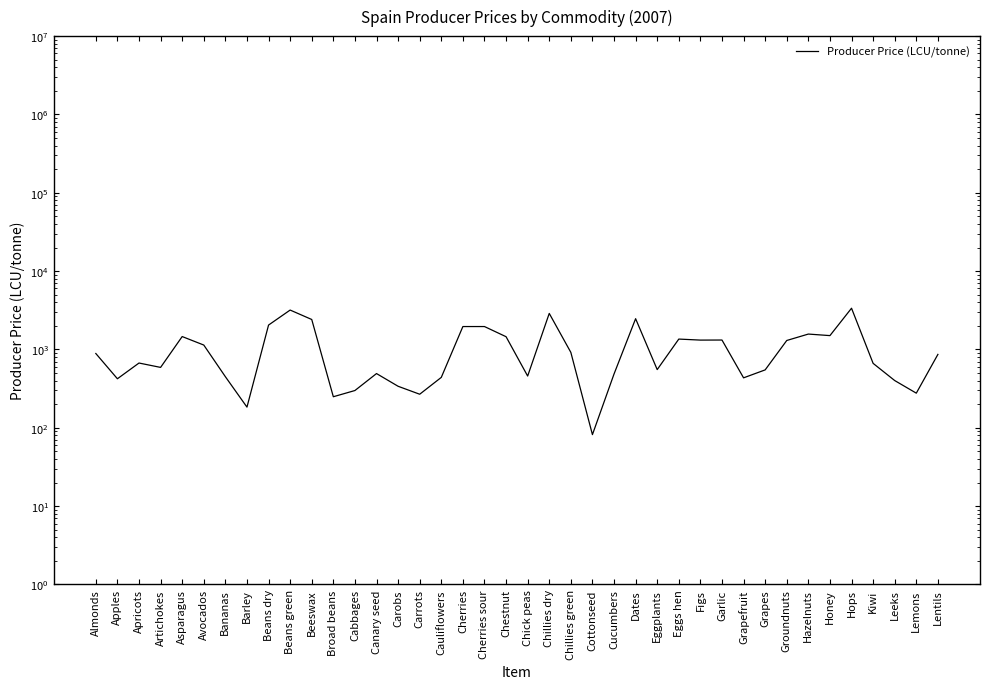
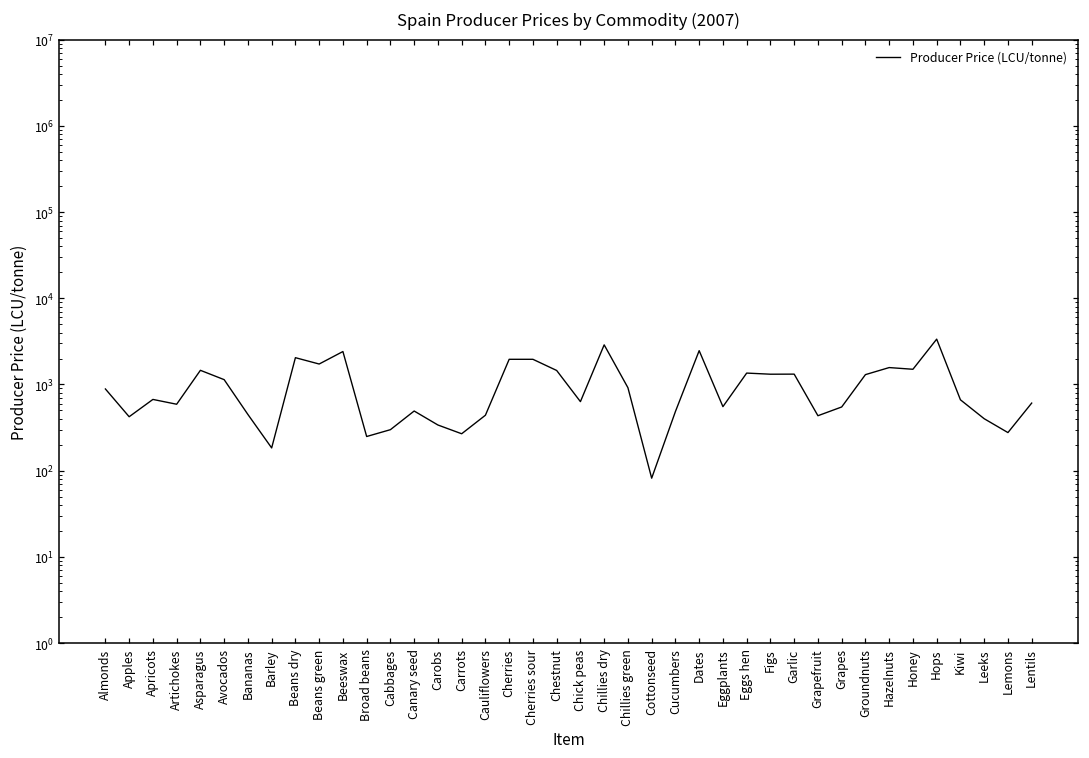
Beans green: 3200 -> 1700
Chick peas: 500 -> 600
Lentils: 900 -> 600
